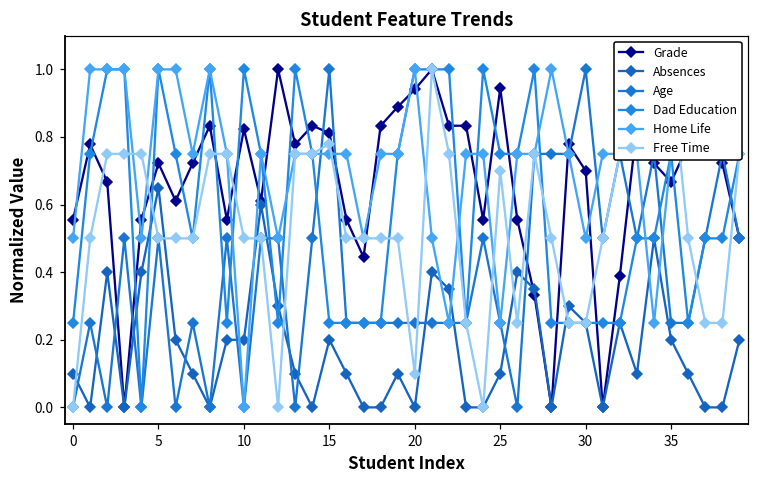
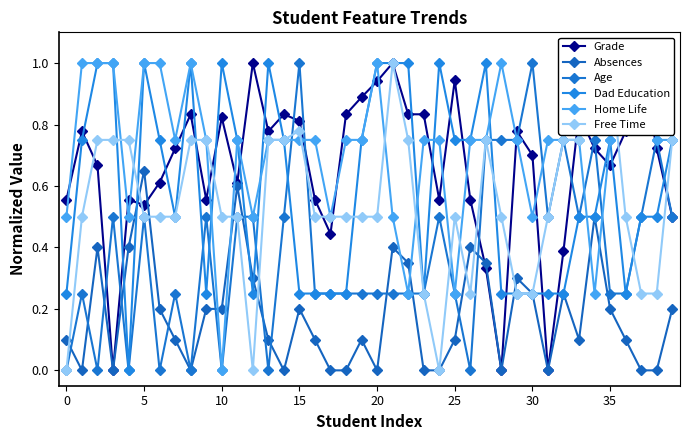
Grade, 5: 0.72 -> 0.54
Free Time, 20: 0.1 -> 0.5
Free Time, 25: 0.7 -> 0.5
